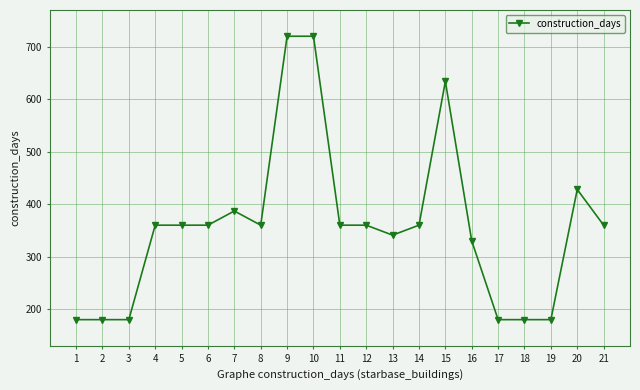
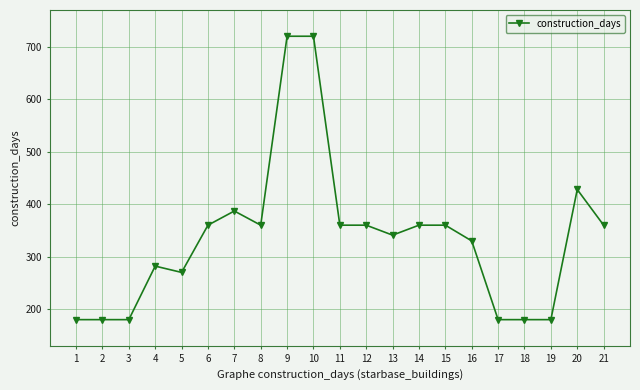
4: 360 -> 280
5: 360 -> 270
15: 630 -> 360
